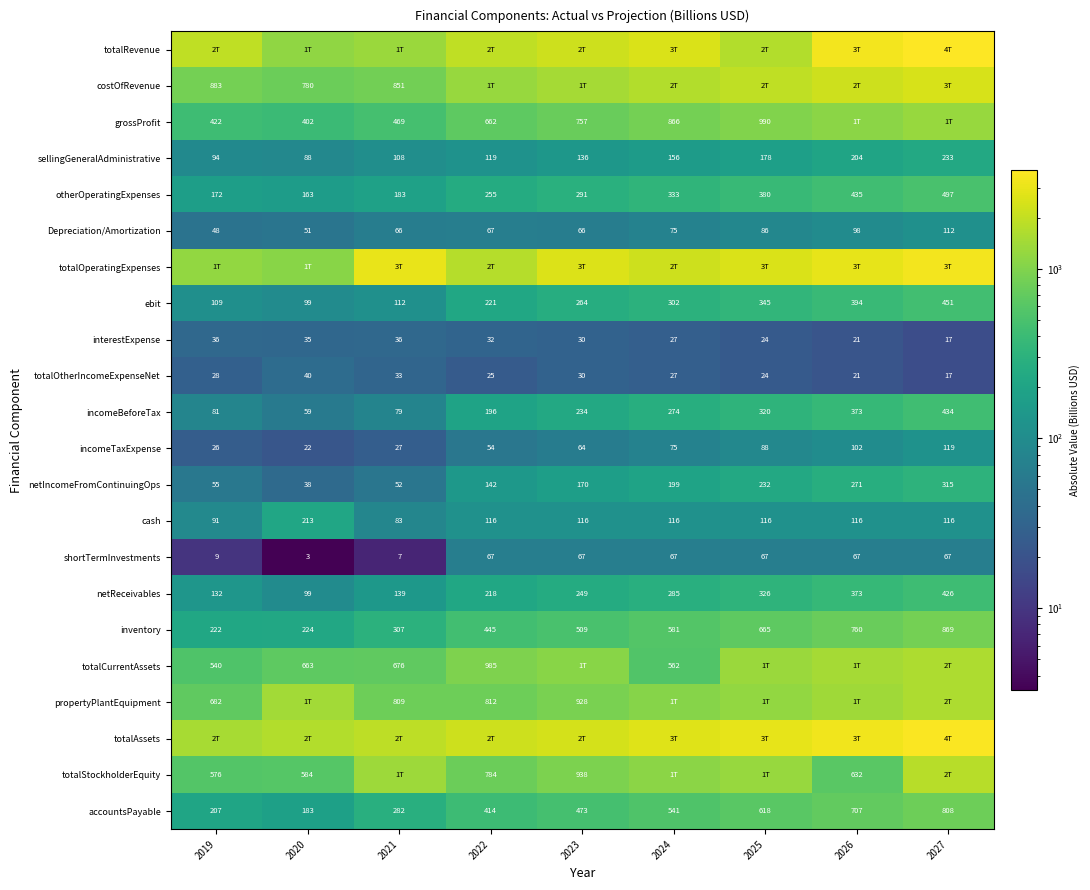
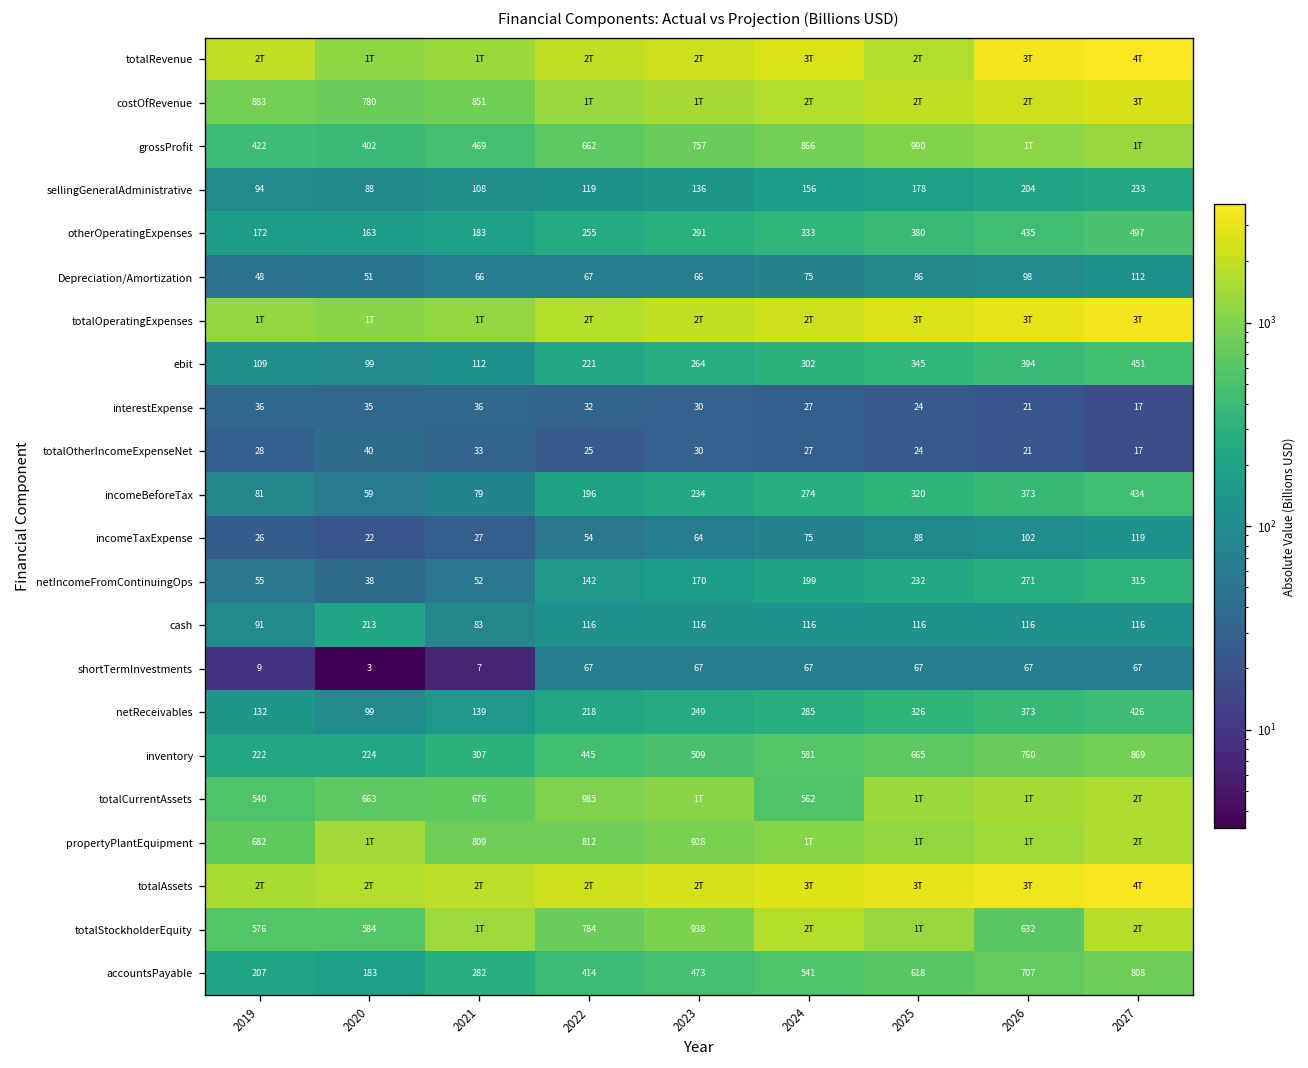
totalOperatingExpenses, 2021: 3T -> 1T
totalOperatingExpenses, 2023: 3T -> 2T
totalStockholderEquity, 2024: 1T -> 2T
